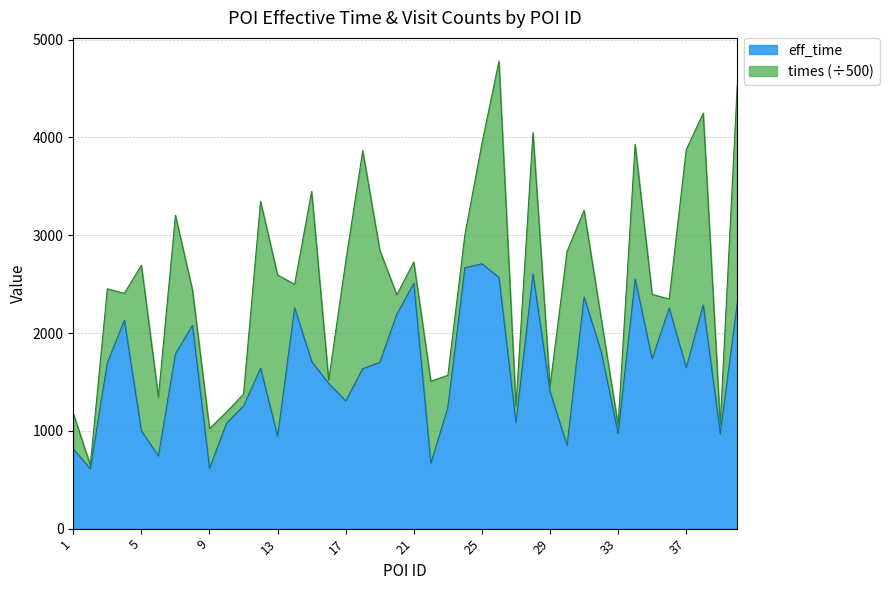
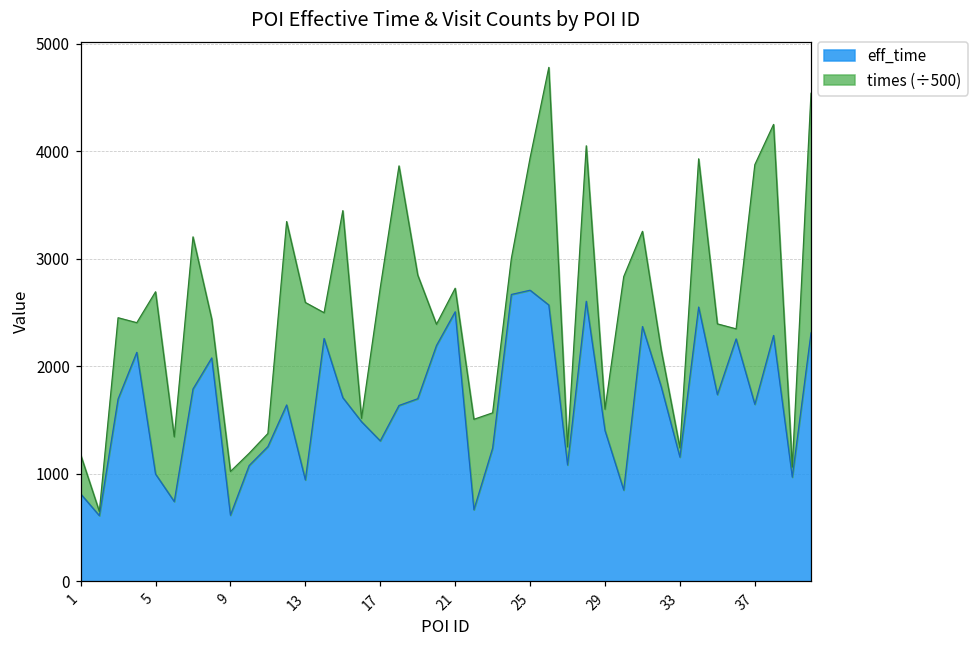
times (÷500), 29: 100 -> 200
eff_time, 33: 1000 -> 1200
